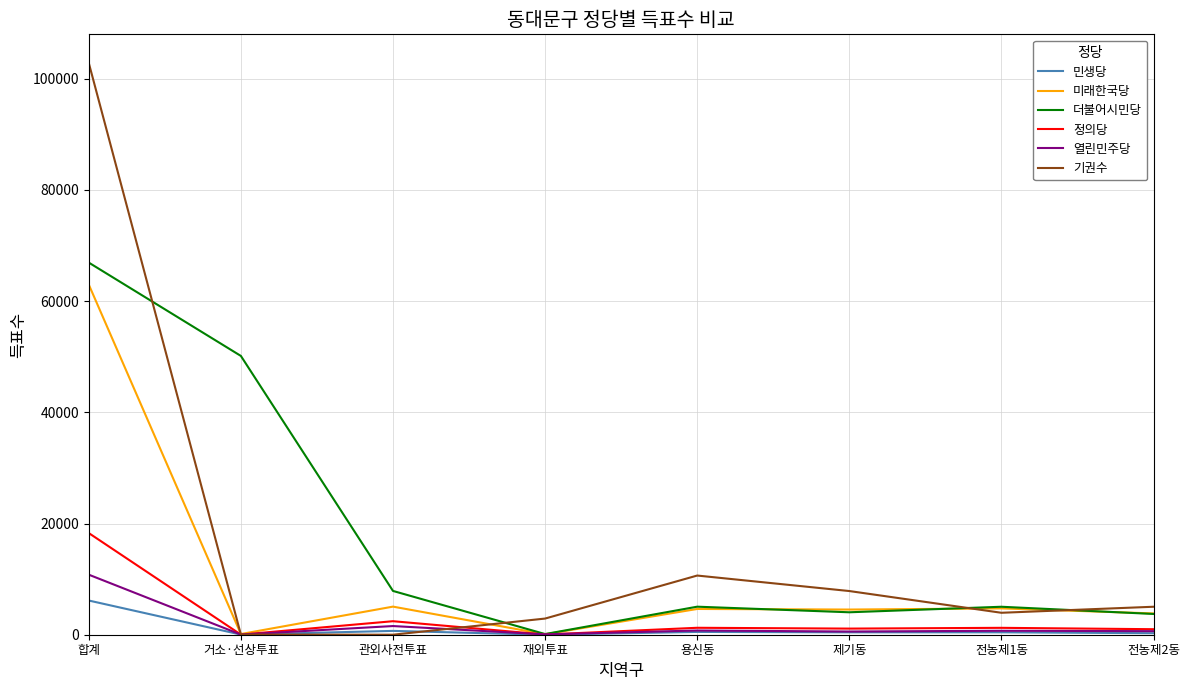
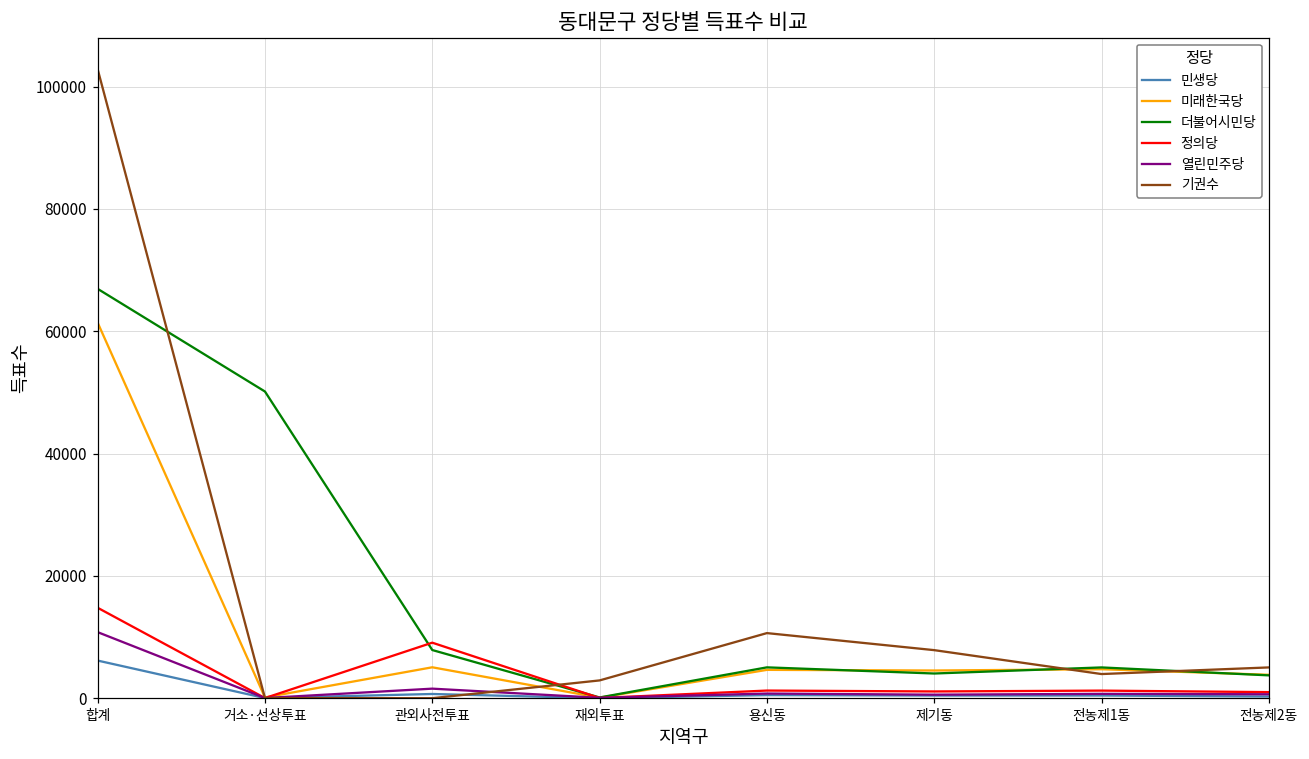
미래한국당, 합계: 63000 -> 61000
정의당, 합계: 18000 -> 15000
정의당, 관외사전투표: 2000 -> 9000
